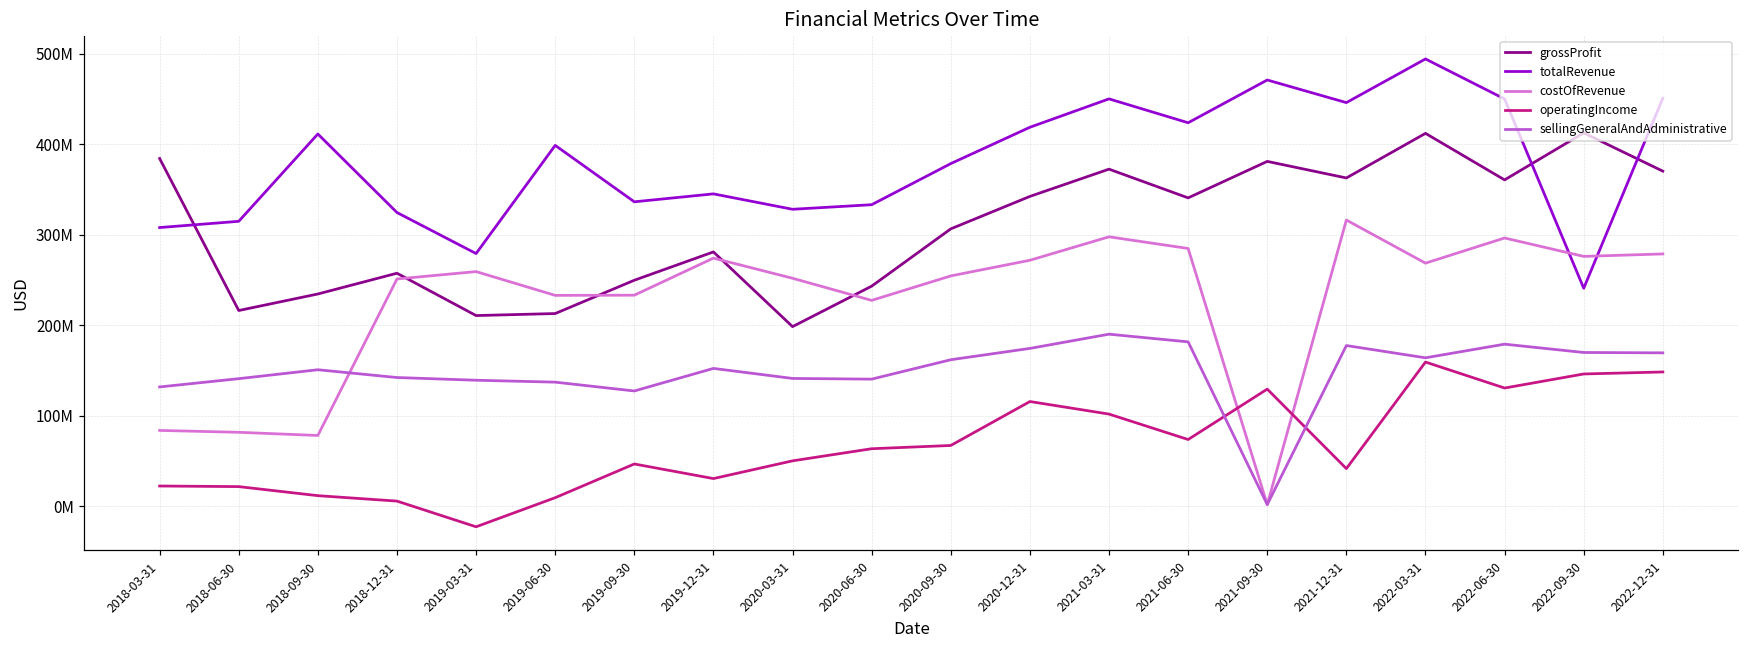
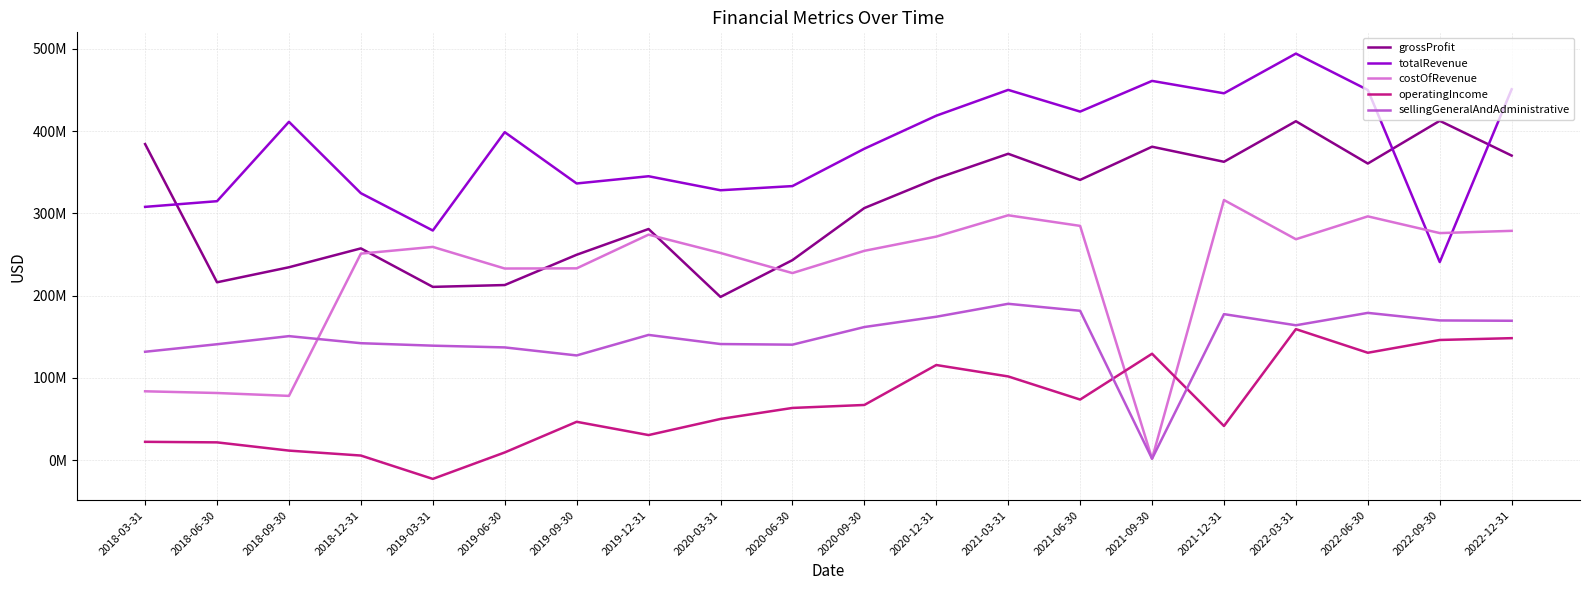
totalRevenue, 2021-09-30: 470000000 -> 460000000
